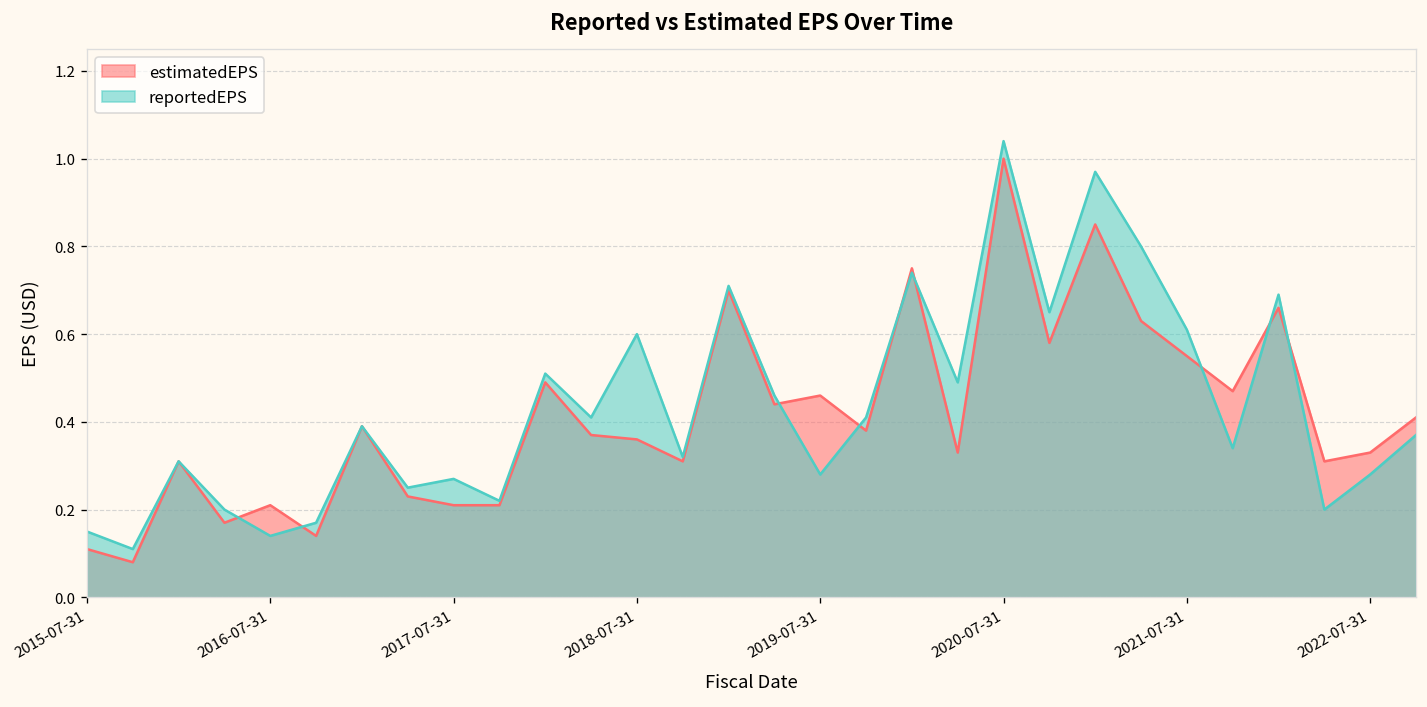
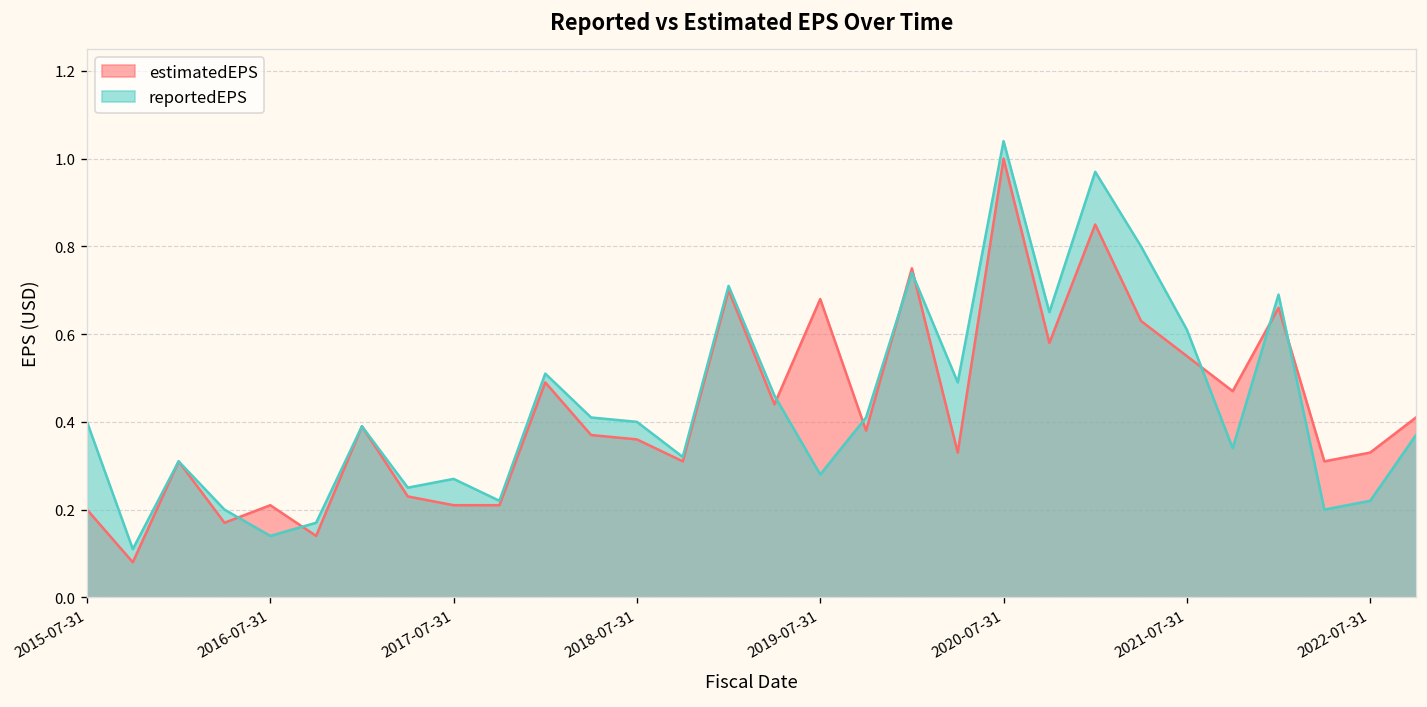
estimatedEPS, 2015-07-31: 0.11 -> 0.20
reportedEPS, 2015-07-31: 0.15 -> 0.40
reportedEPS, 2018-07-31: 0.6 -> 0.4
estimatedEPS, 2019-07-31: 0.46 -> 0.68
reportedEPS, 2022-07-31: 0.28 -> 0.22
